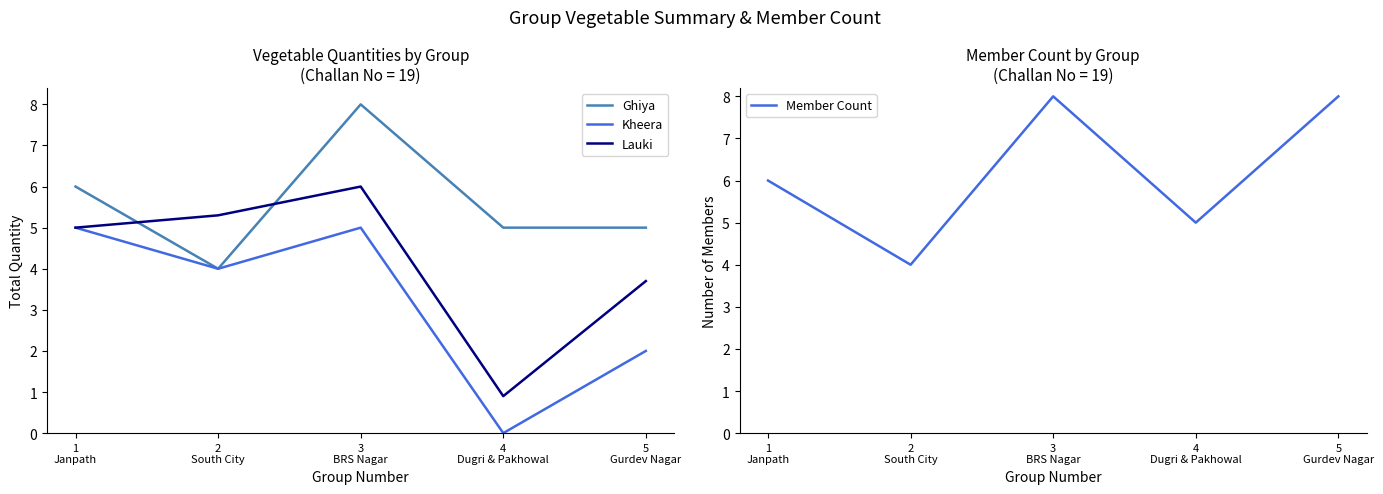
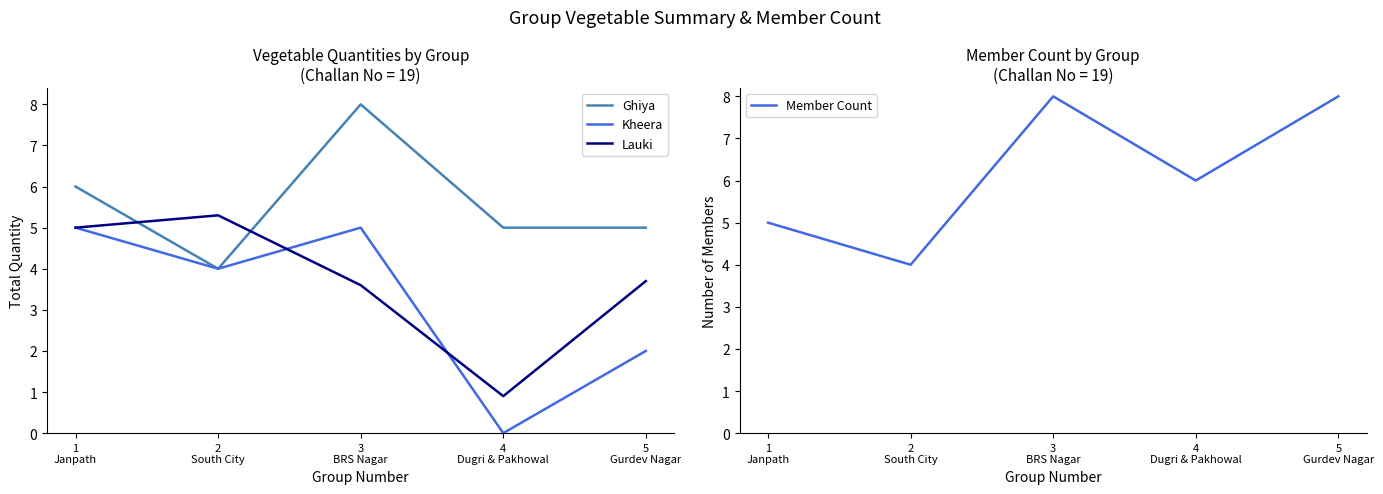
Vegetable Quantities by Group (Challan No = 19), Lauki, 3 BRS Nagar: 6.0 -> 3.6
Member Count by Group (Challan No = 19), 1 Janpath: 6 -> 5
Member Count by Group (Challan No = 19), 4 Dugri & Pakhowal: 5 -> 6
